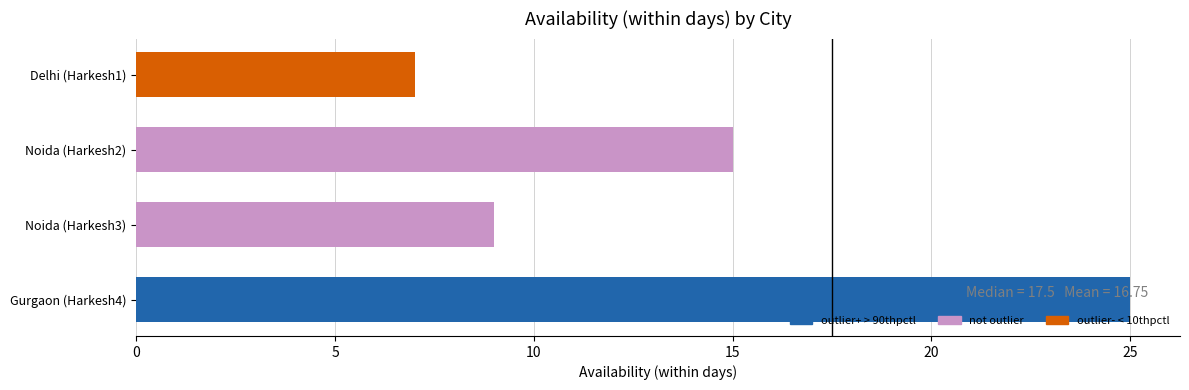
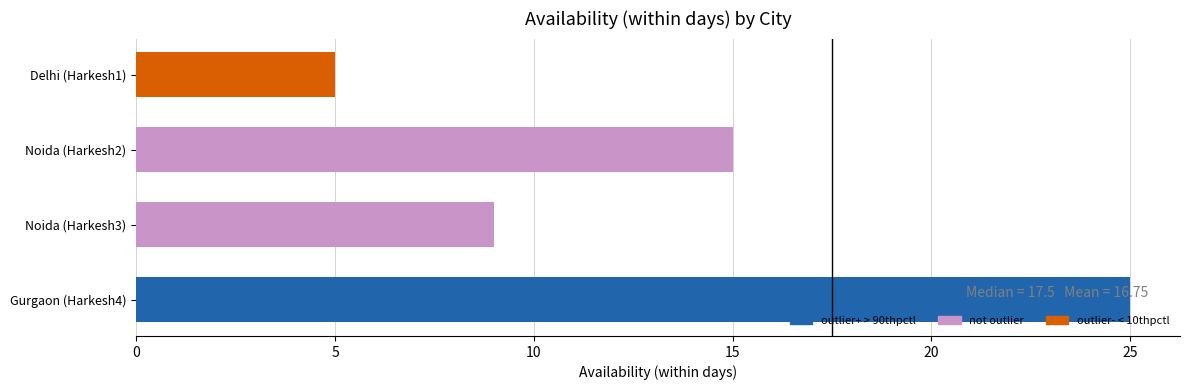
Delhi (Harkesh1): 7 -> 5
